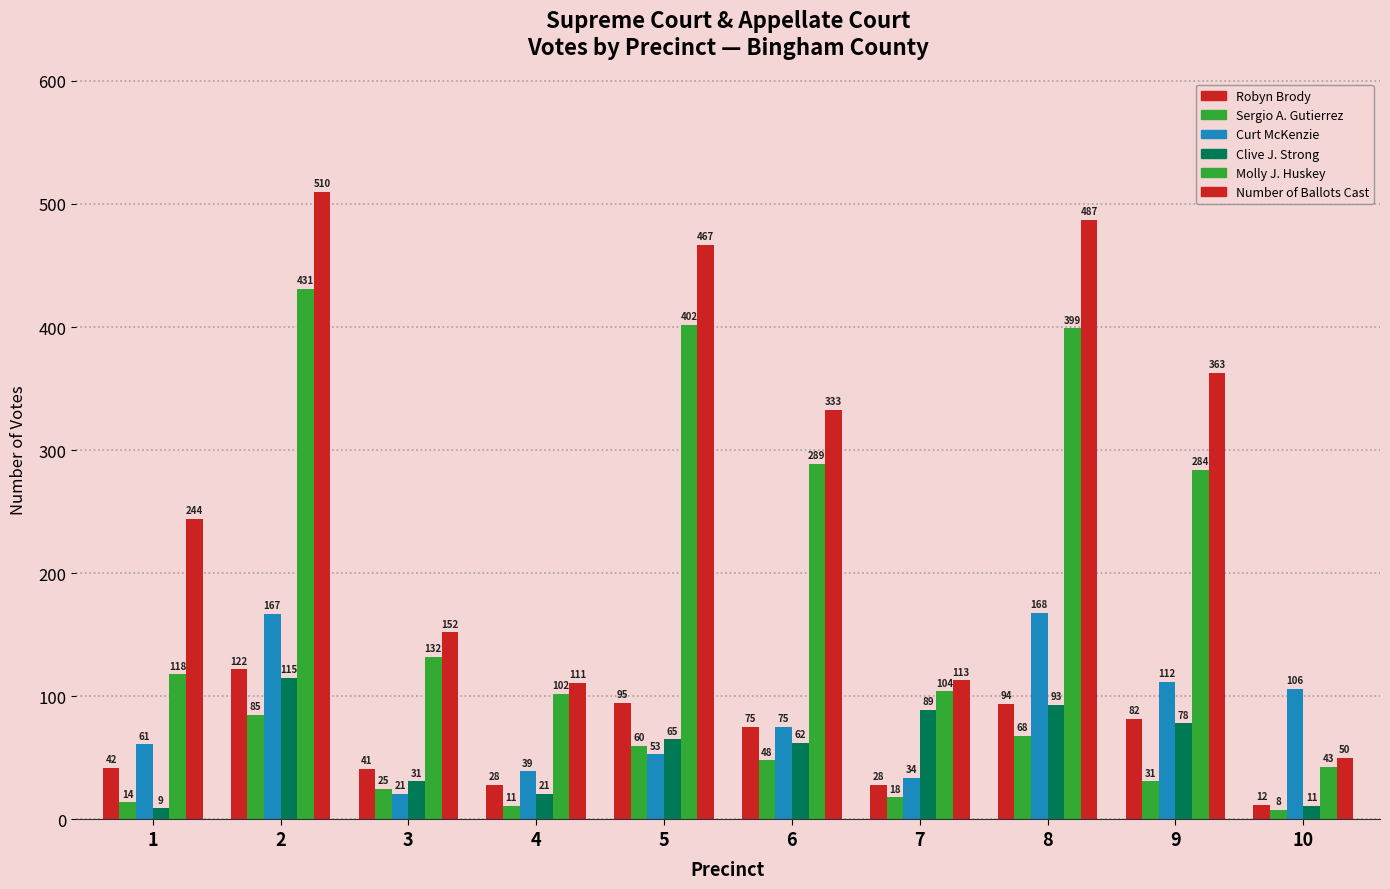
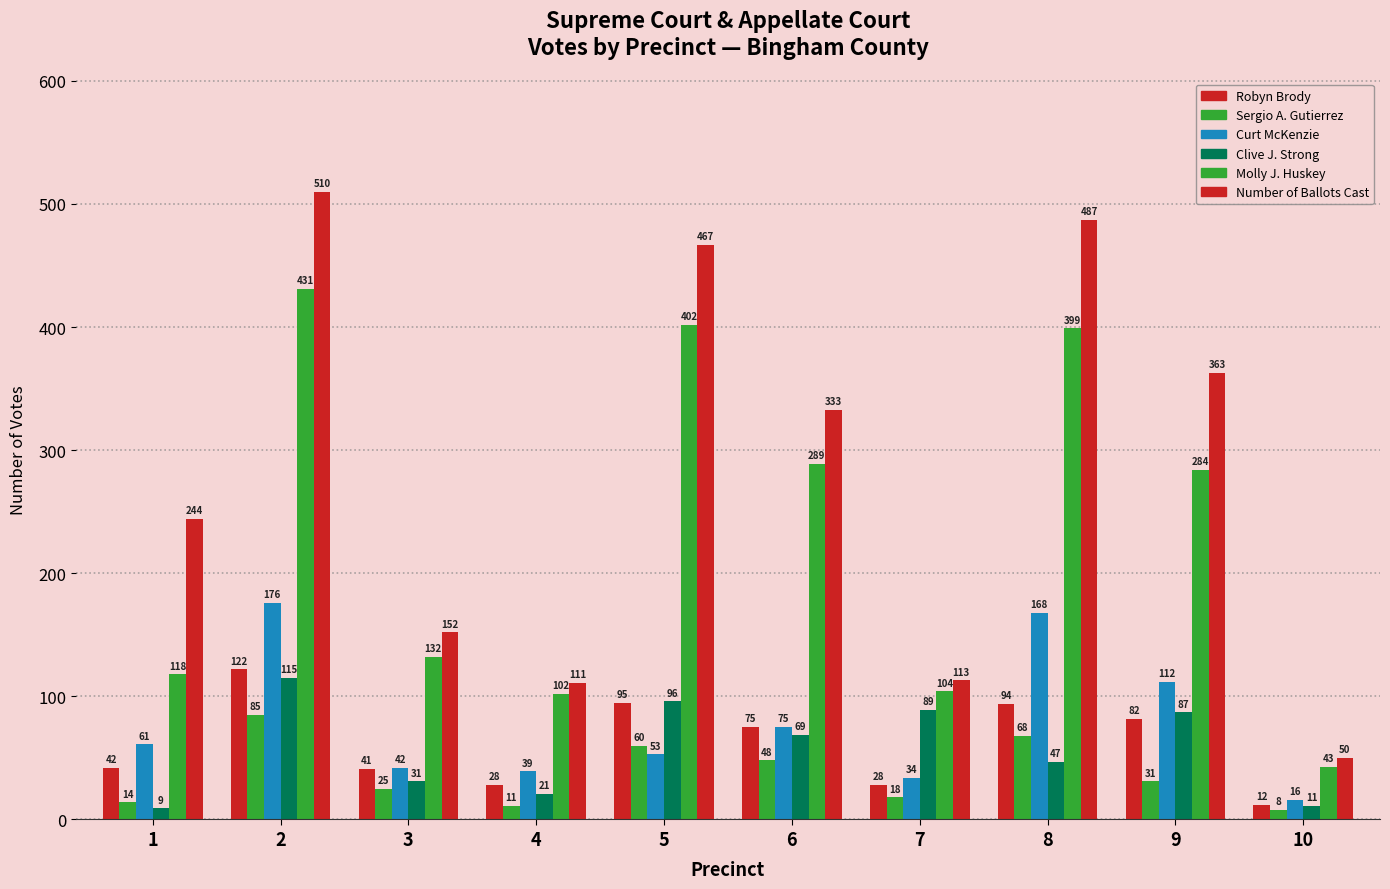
Curt McKenzie, 2: 167 -> 176
Curt McKenzie, 3: 21 -> 42
Clive J. Strong, 5: 65 -> 96
Clive J. Strong, 6: 62 -> 69
Clive J. Strong, 8: 93 -> 47
Clive J. Strong, 9: 78 -> 87
Curt McKenzie, 10: 106 -> 16
